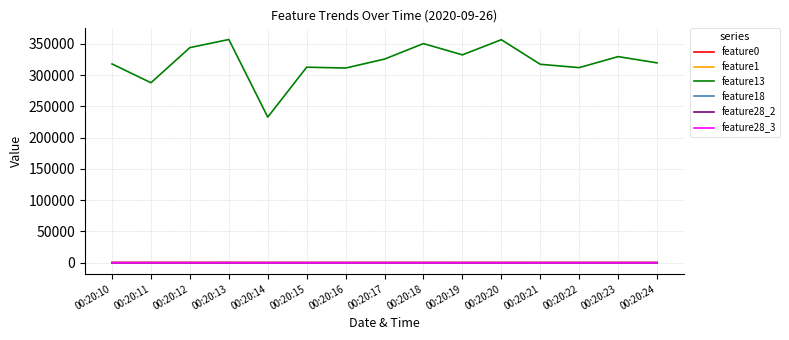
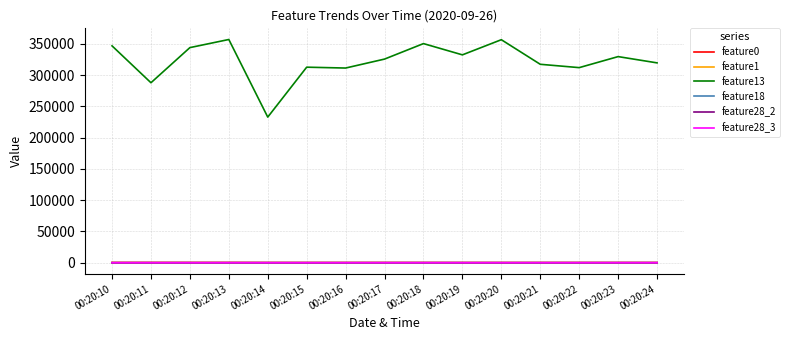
feature13, 00:20:10: 320000 -> 350000
